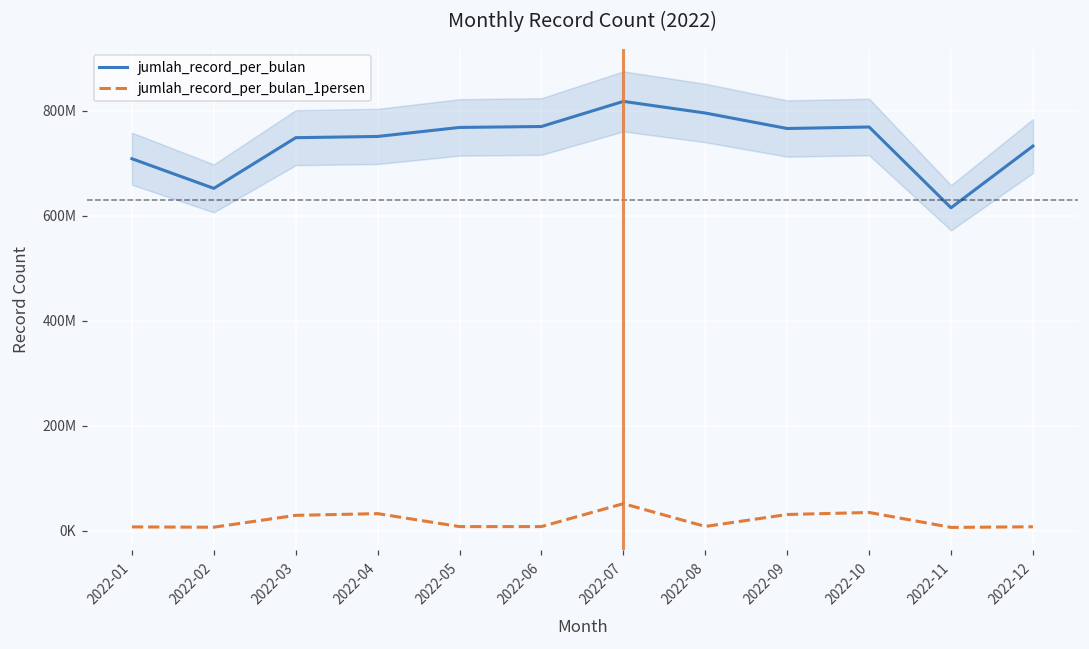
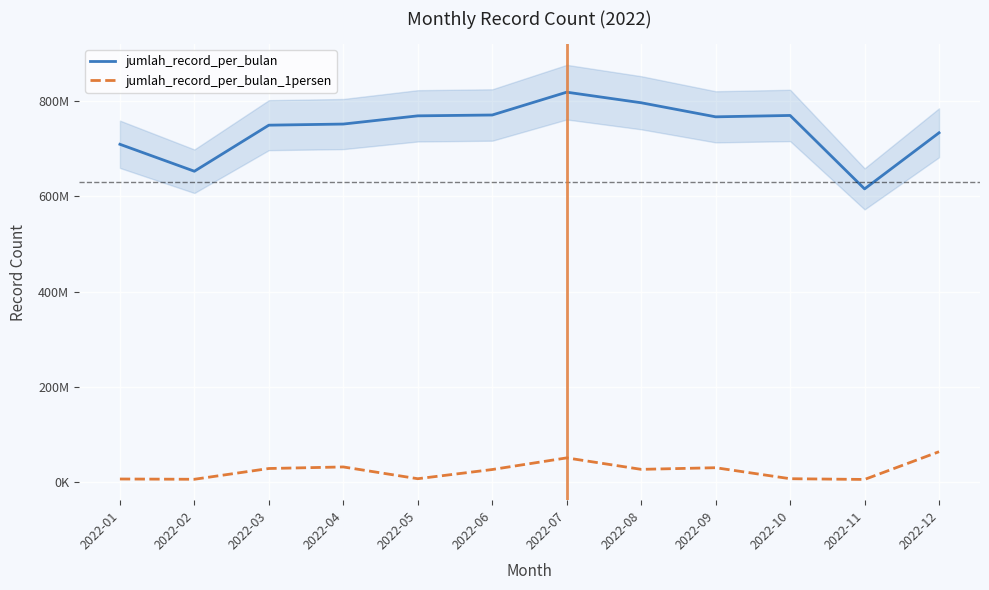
jumlah_record_per_bulan_1persen, 2022-06: 10000000 -> 30000000
jumlah_record_per_bulan_1persen, 2022-08: 10000000 -> 30000000
jumlah_record_per_bulan_1persen, 2022-10: 30000000 -> 10000000
jumlah_record_per_bulan_1persen, 2022-12: 10000000 -> 60000000
